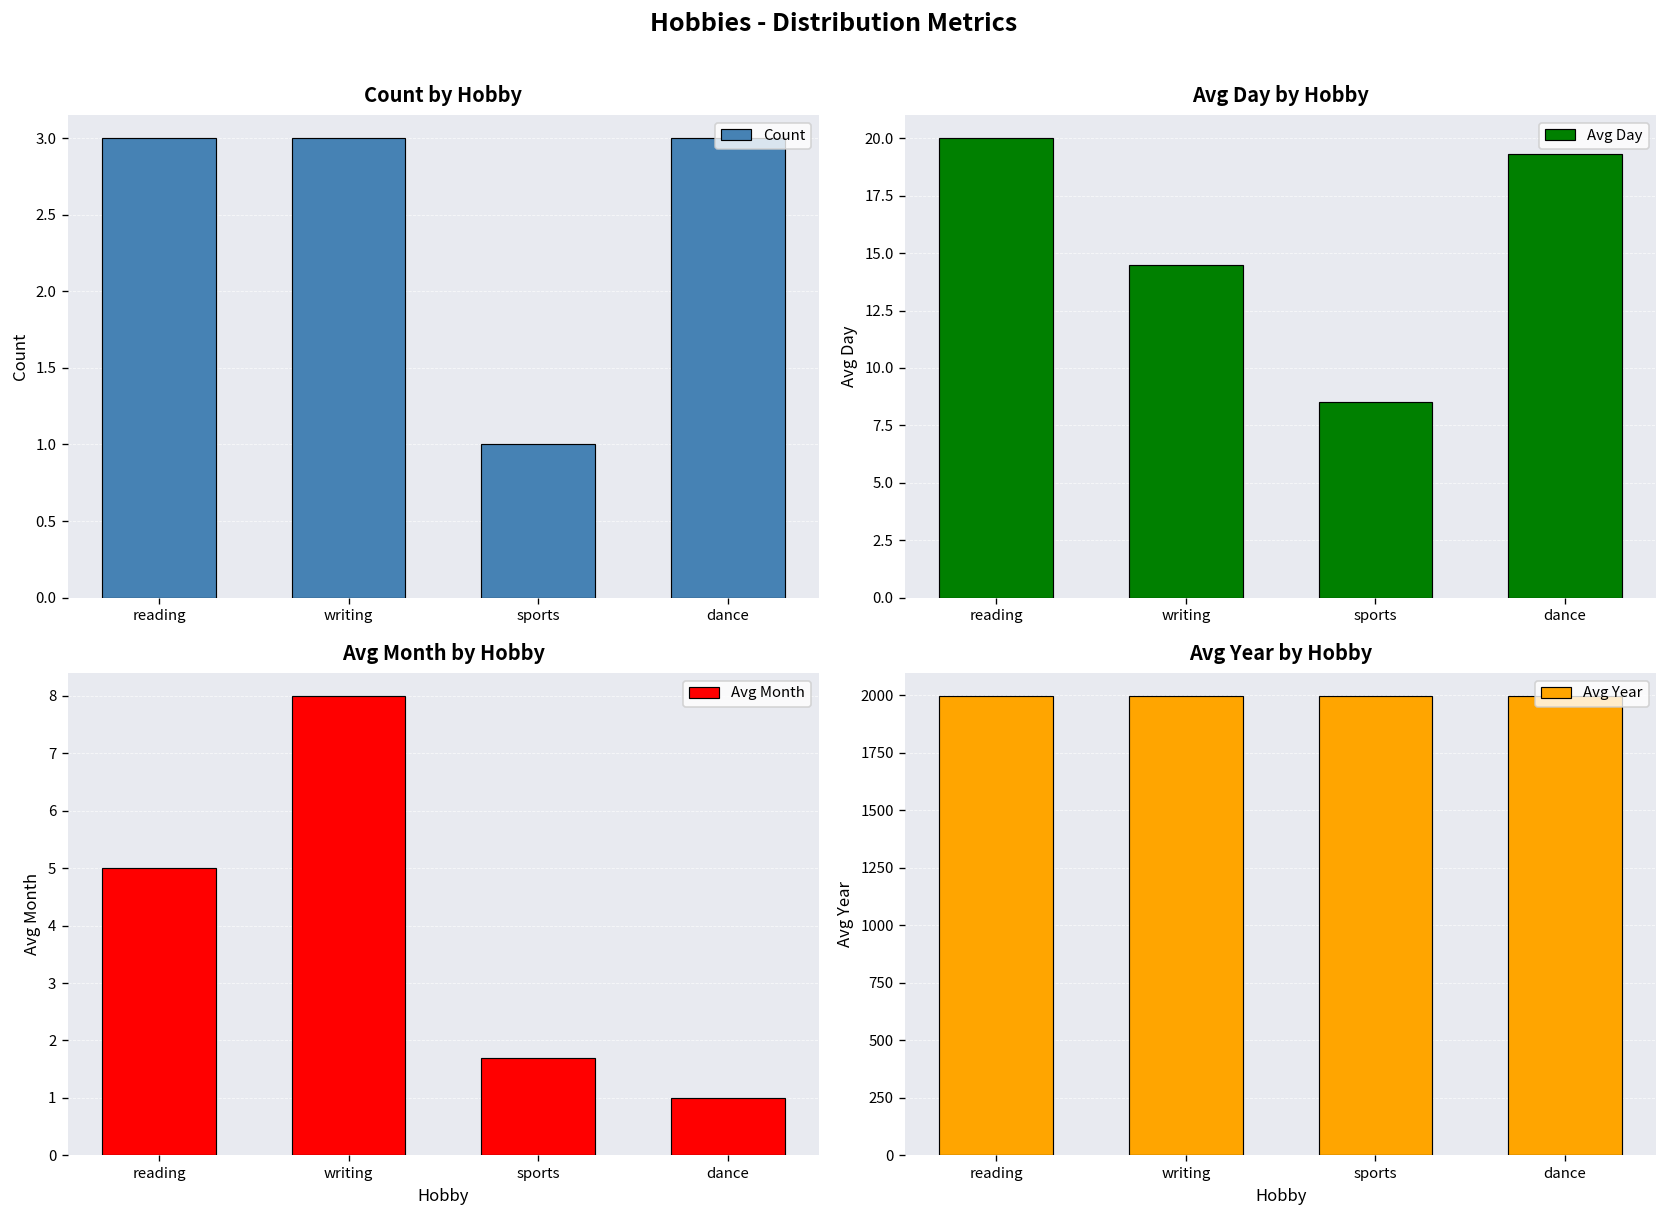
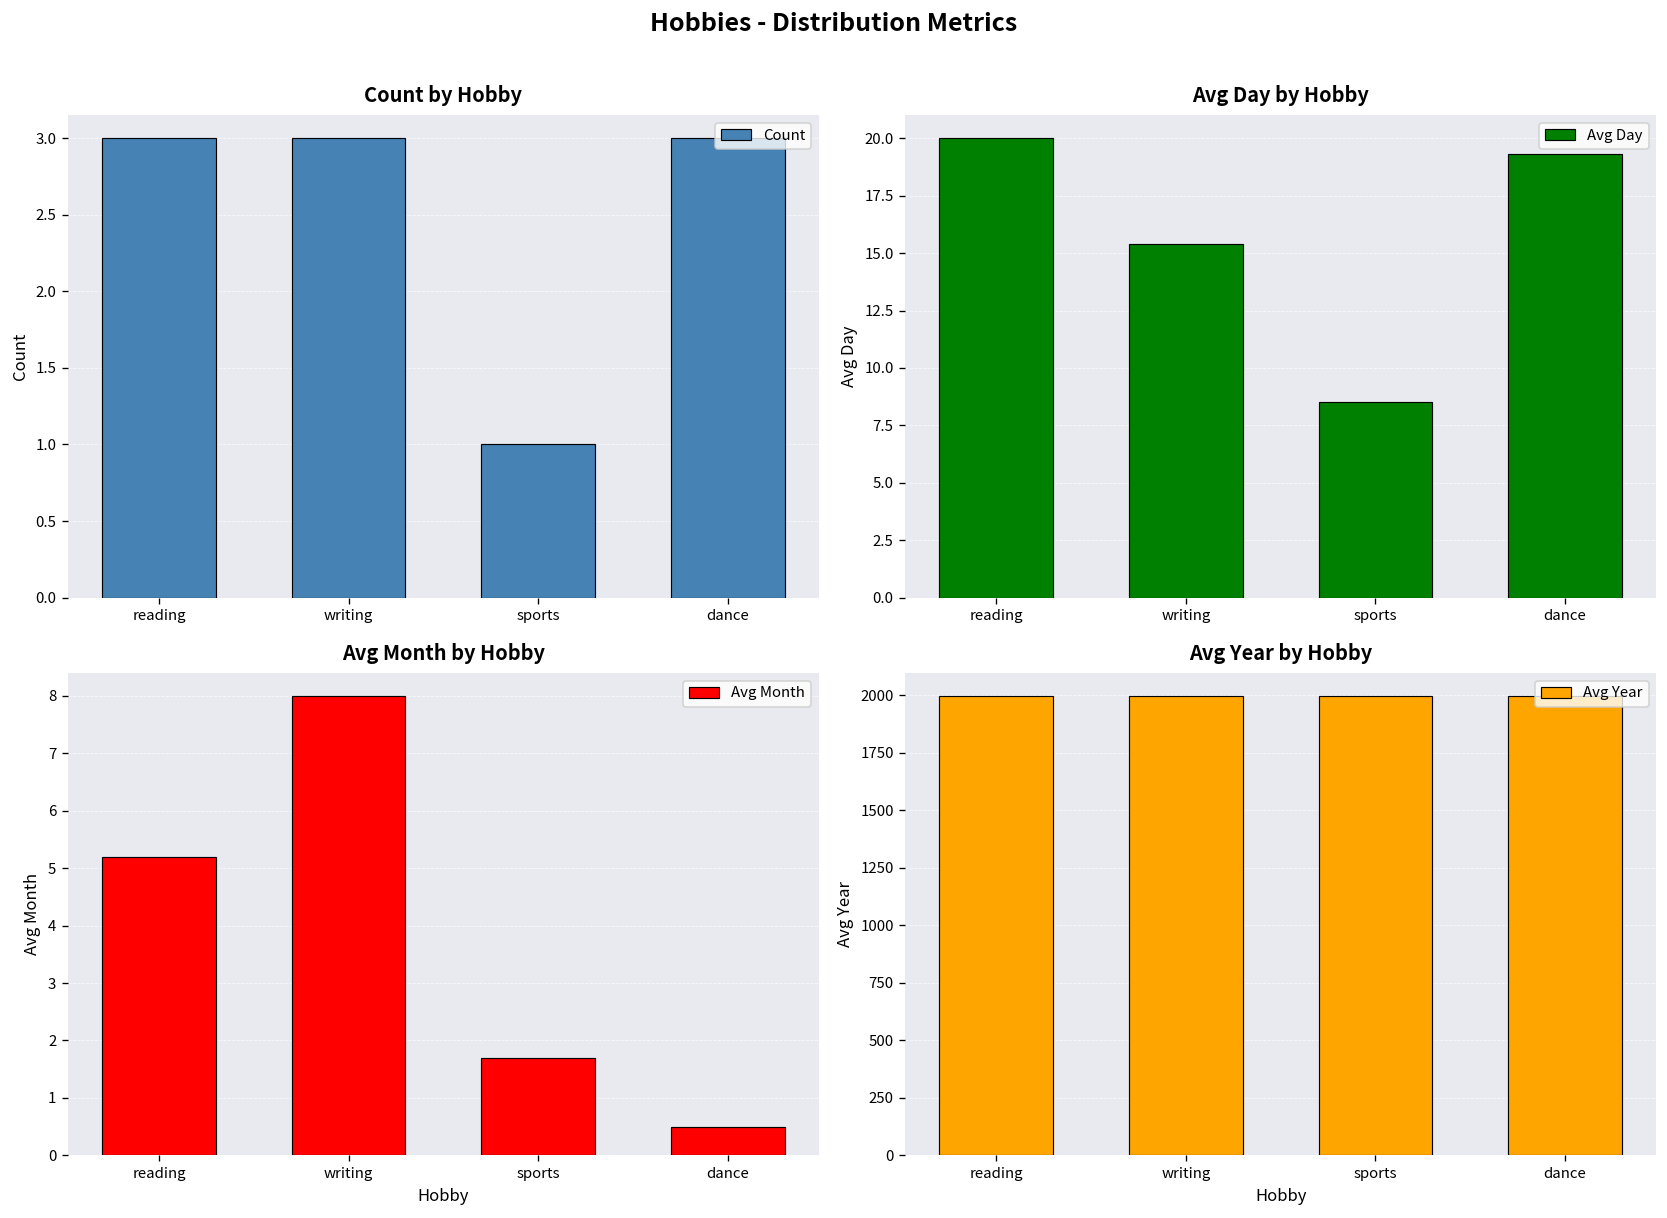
Avg Day by Hobby, writing: 14.5 -> 15.4
Avg Month by Hobby, reading: 5.0 -> 5.2
Avg Month by Hobby, dance: 1.0 -> 0.5
